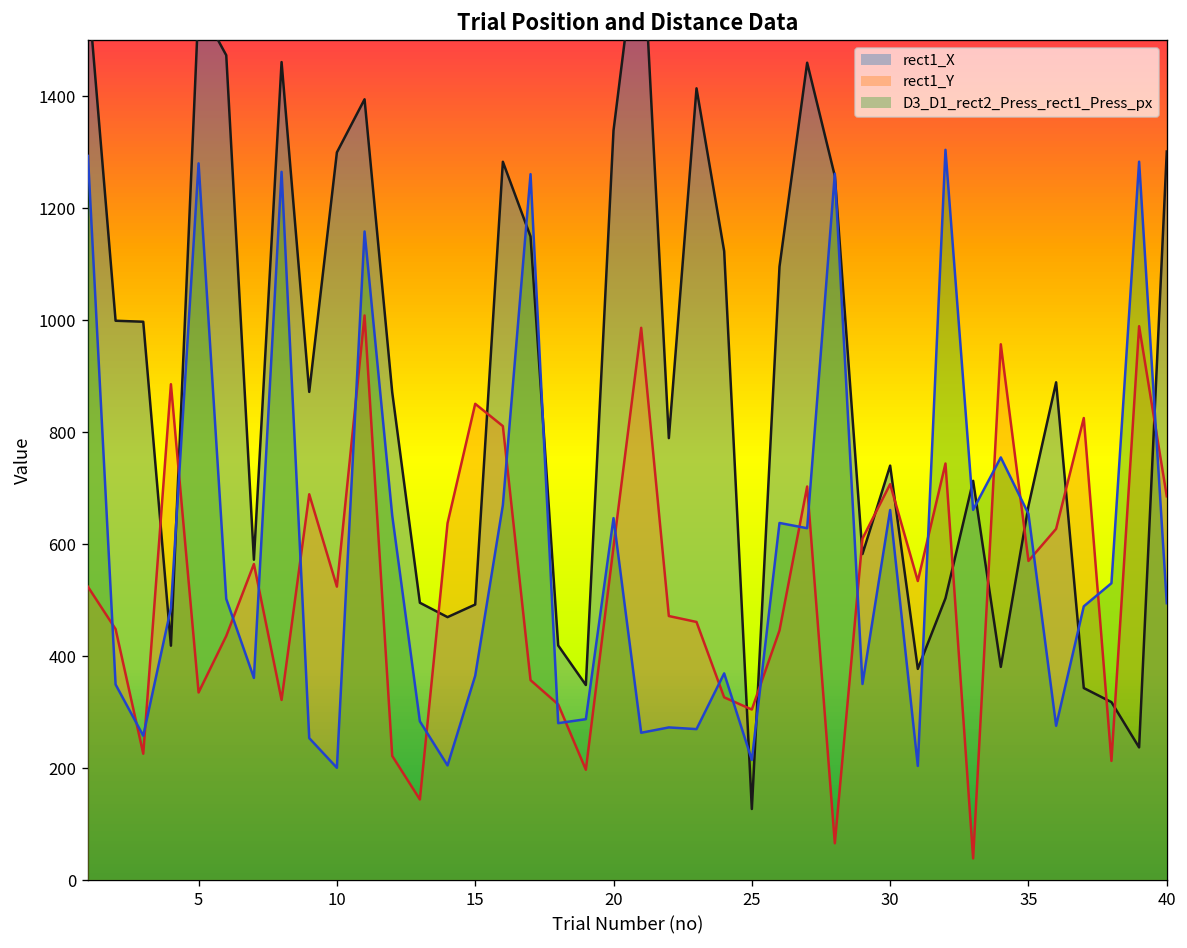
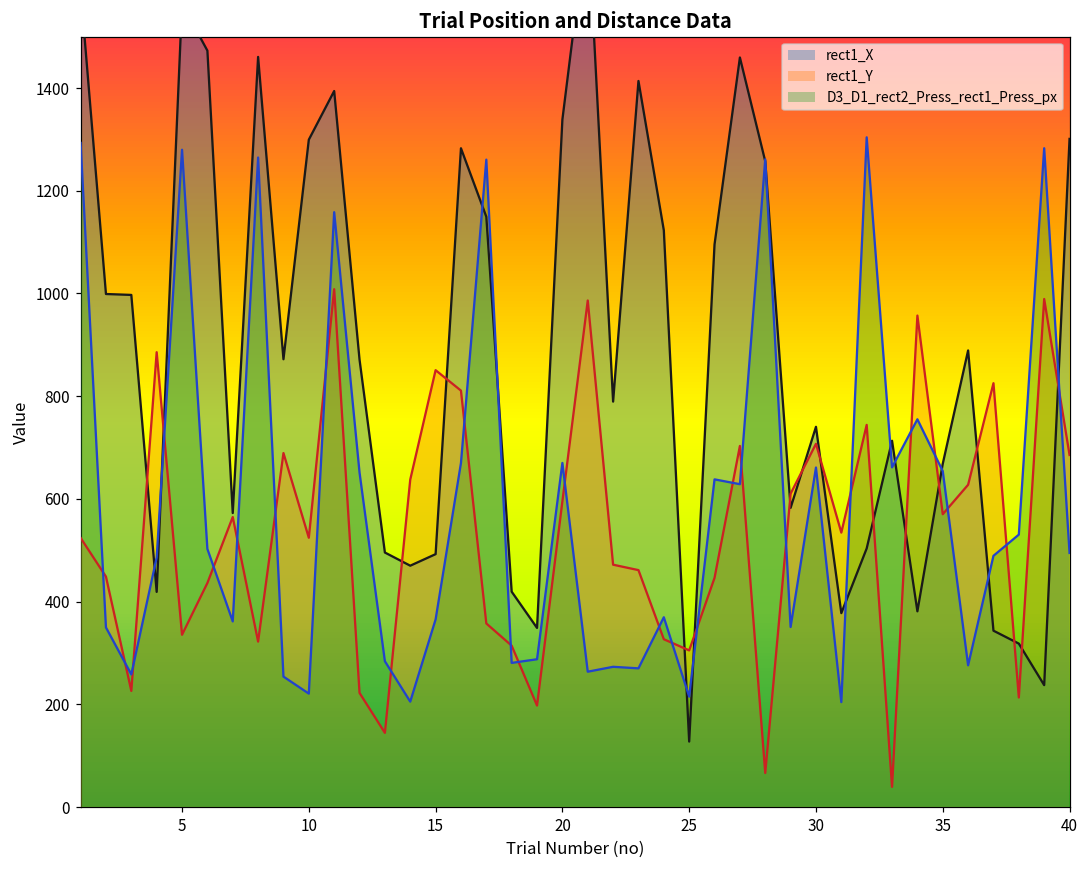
D3_D1_rect2_Press_rect1_Press_px, 10: 200 -> 220
D3_D1_rect2_Press_rect1_Press_px, 20: 650 -> 670
